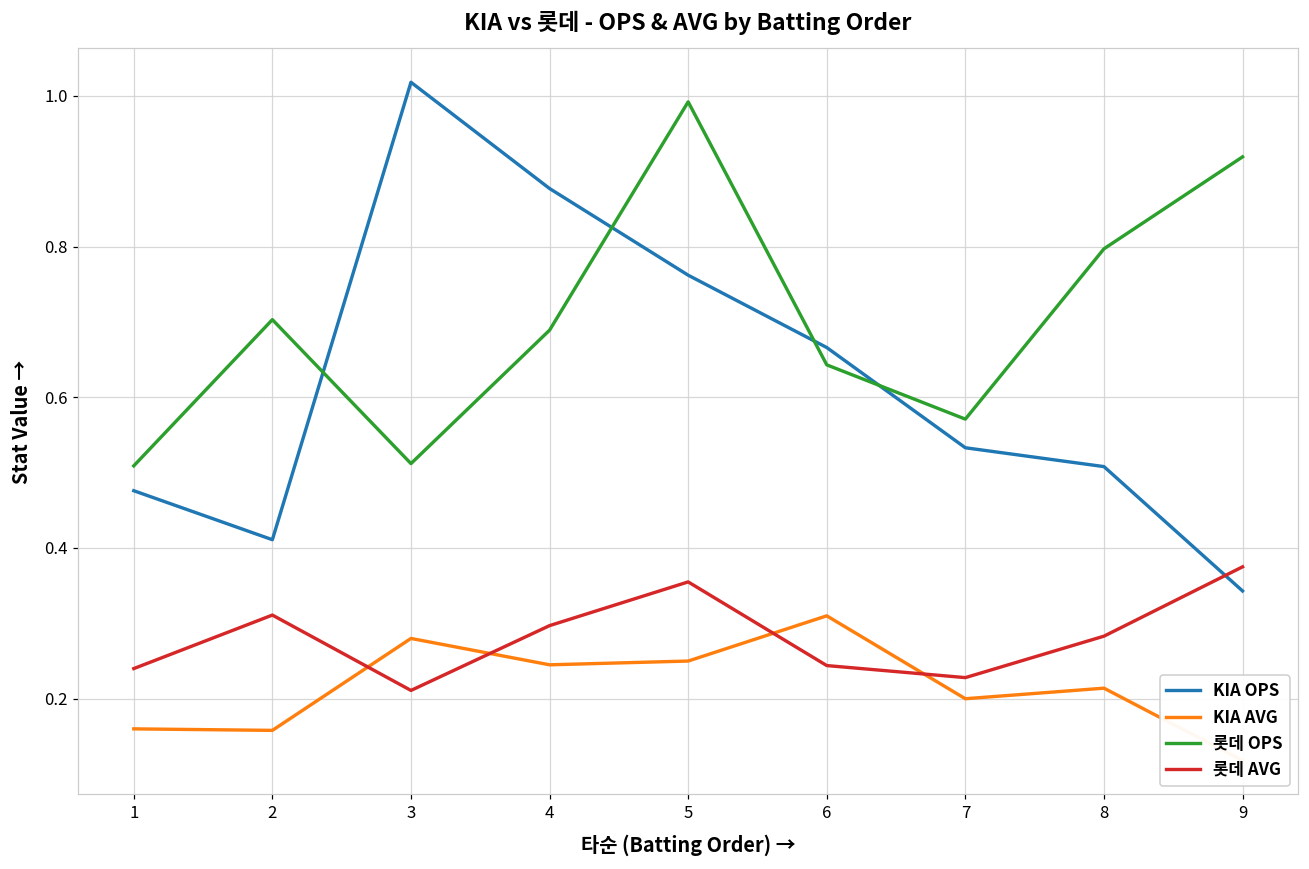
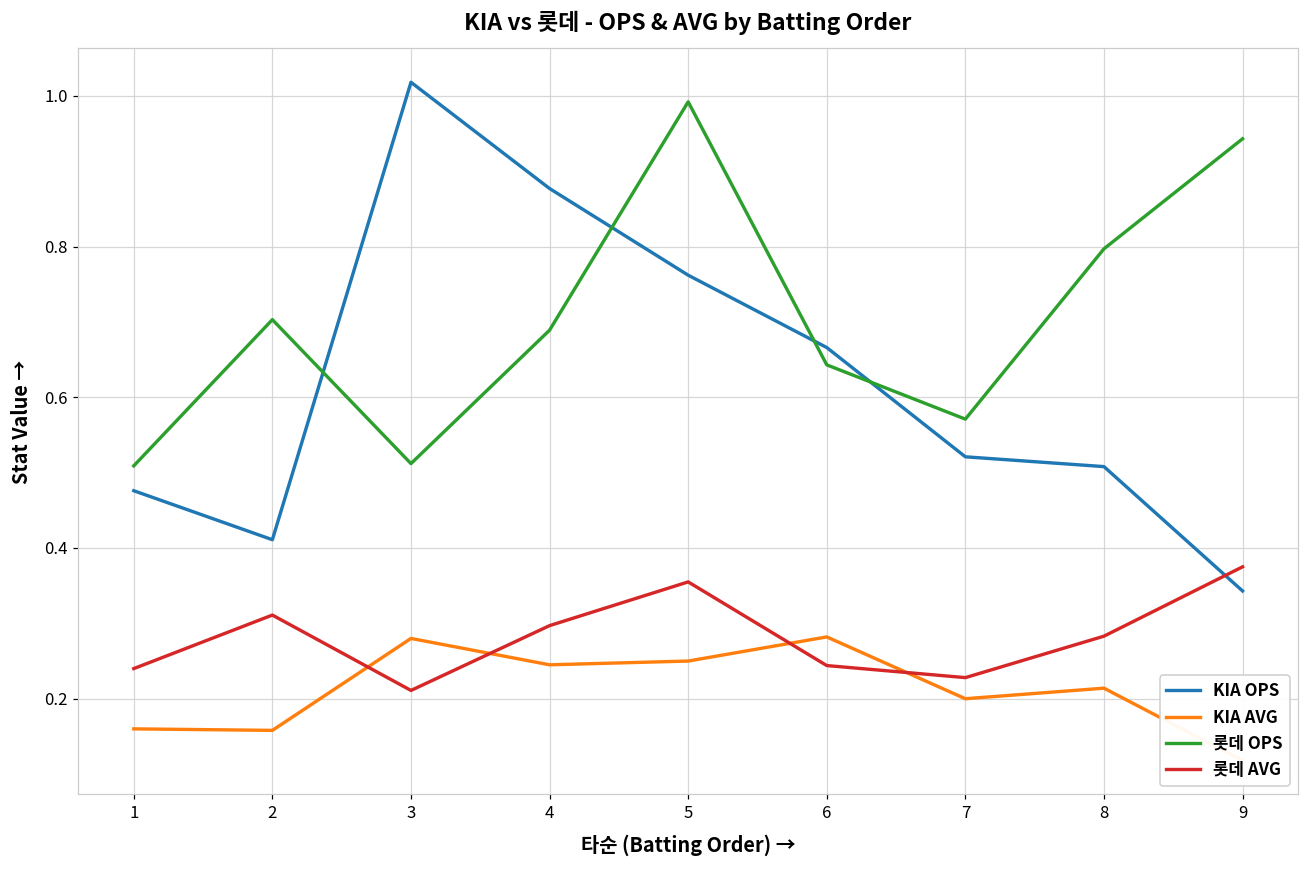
KIA AVG, 6: 0.31 -> 0.28
KIA OPS, 7: 0.53 -> 0.52
롯데 OPS, 9: 0.92 -> 0.94
